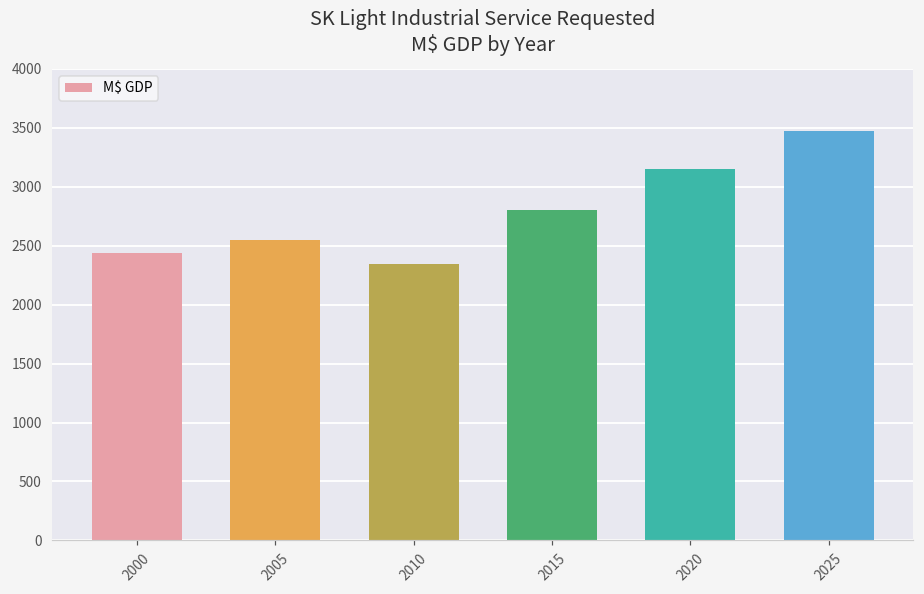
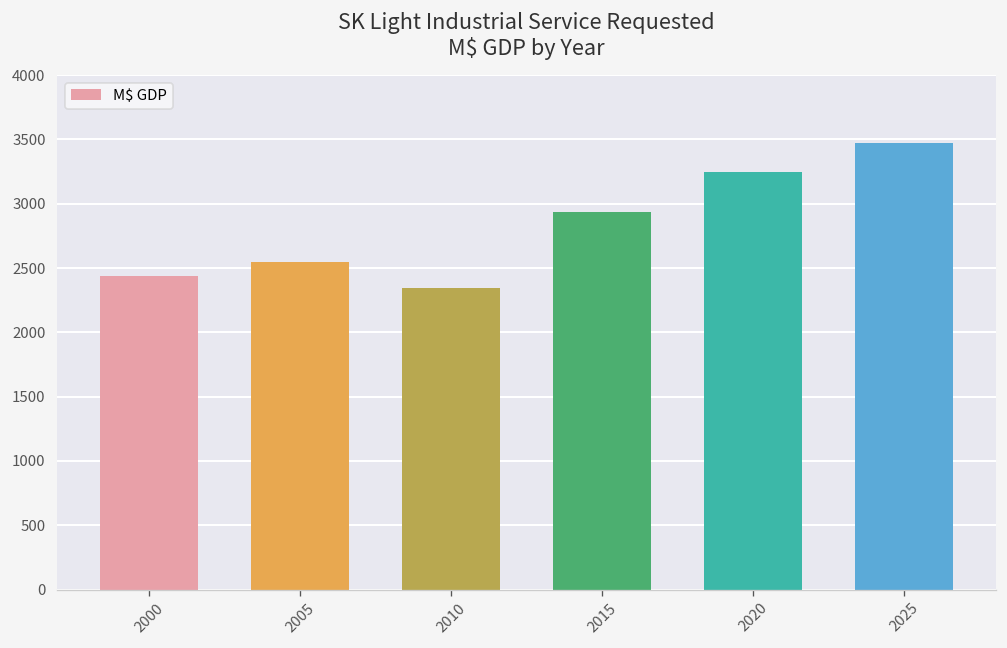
2015: 2800 -> 2940
2020: 3150 -> 3250
